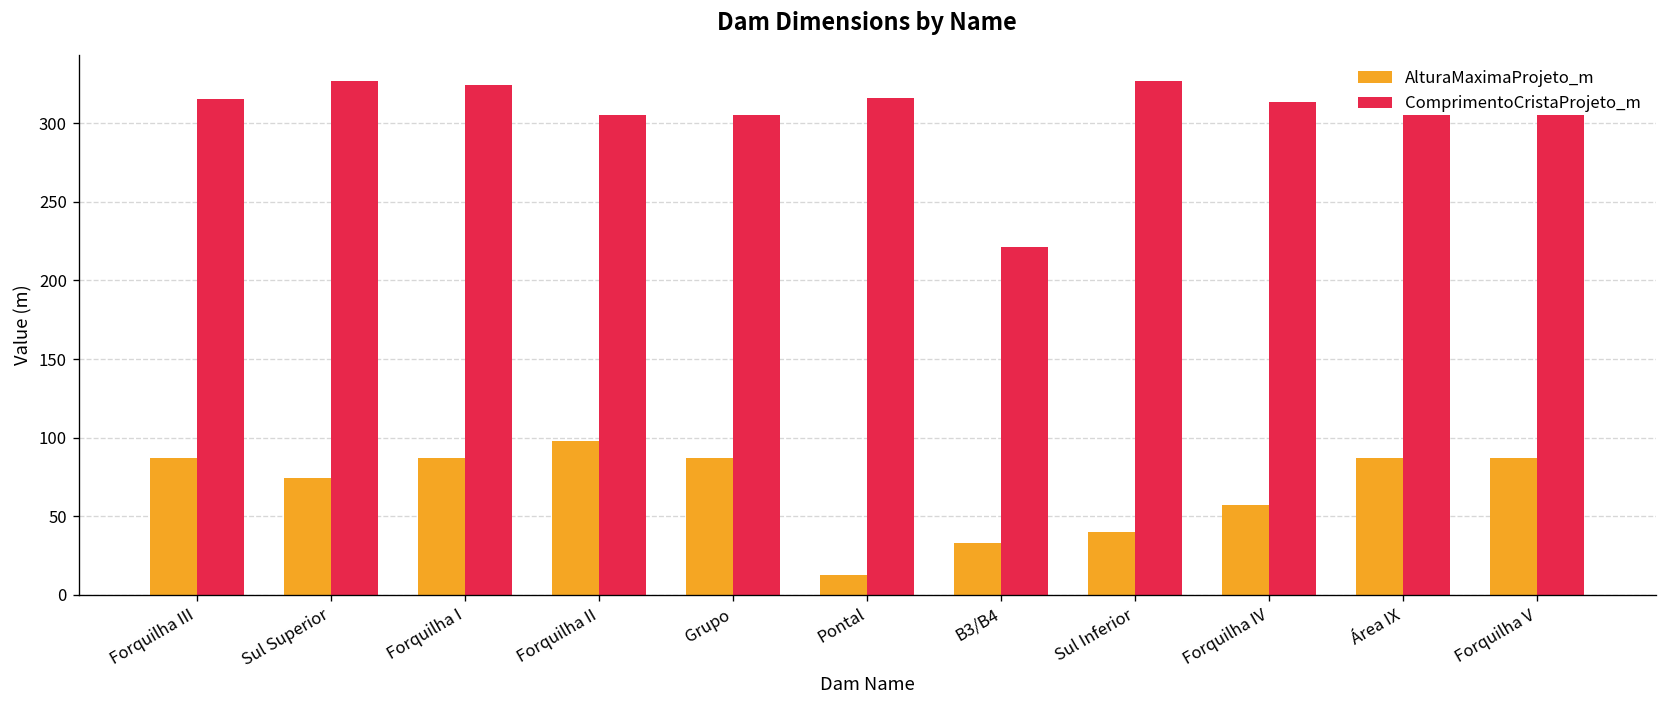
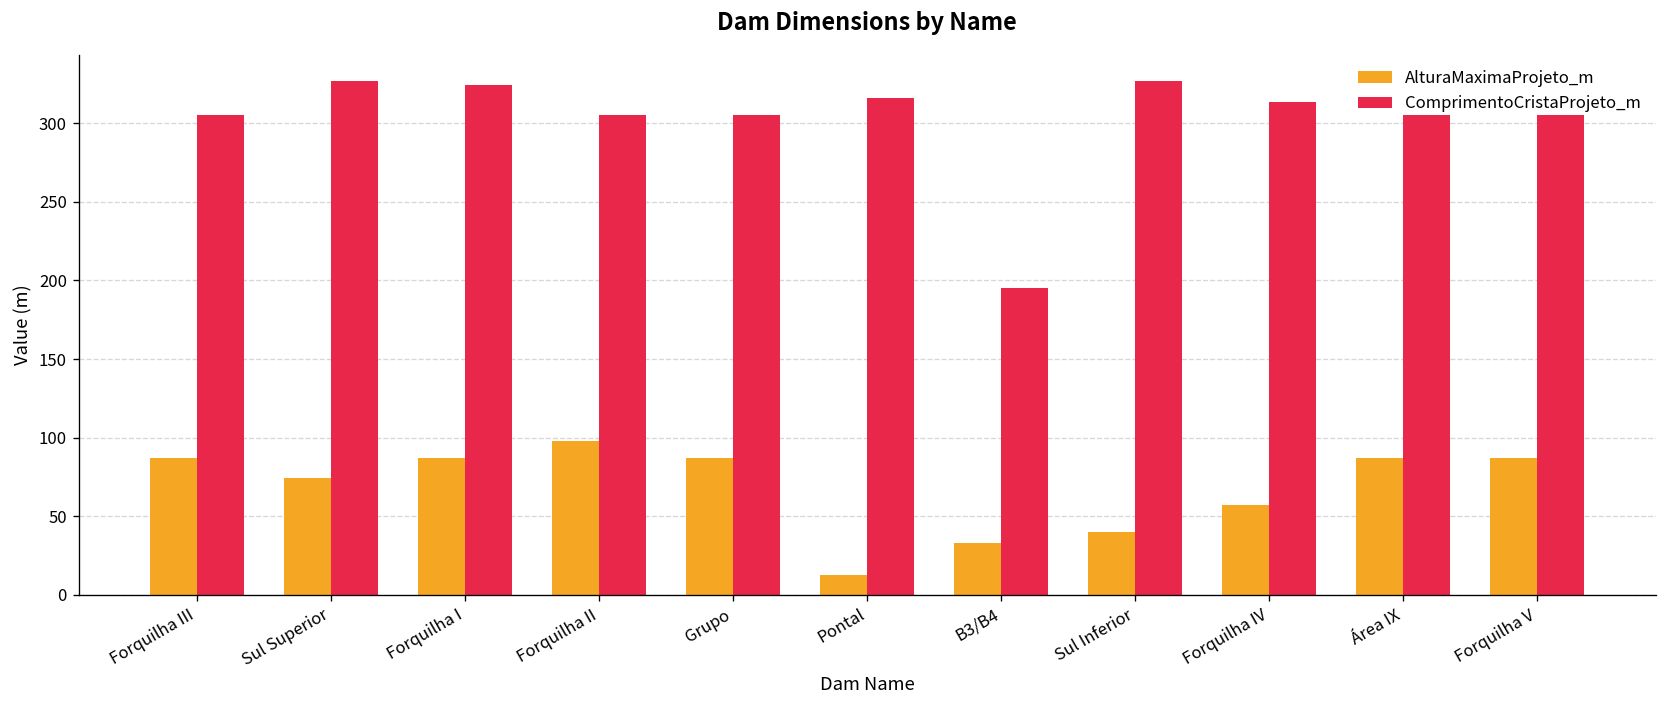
ComprimentoCristaProjeto_m, Forquilha III: 315 -> 305
ComprimentoCristaProjeto_m, B3/B4: 221 -> 195
